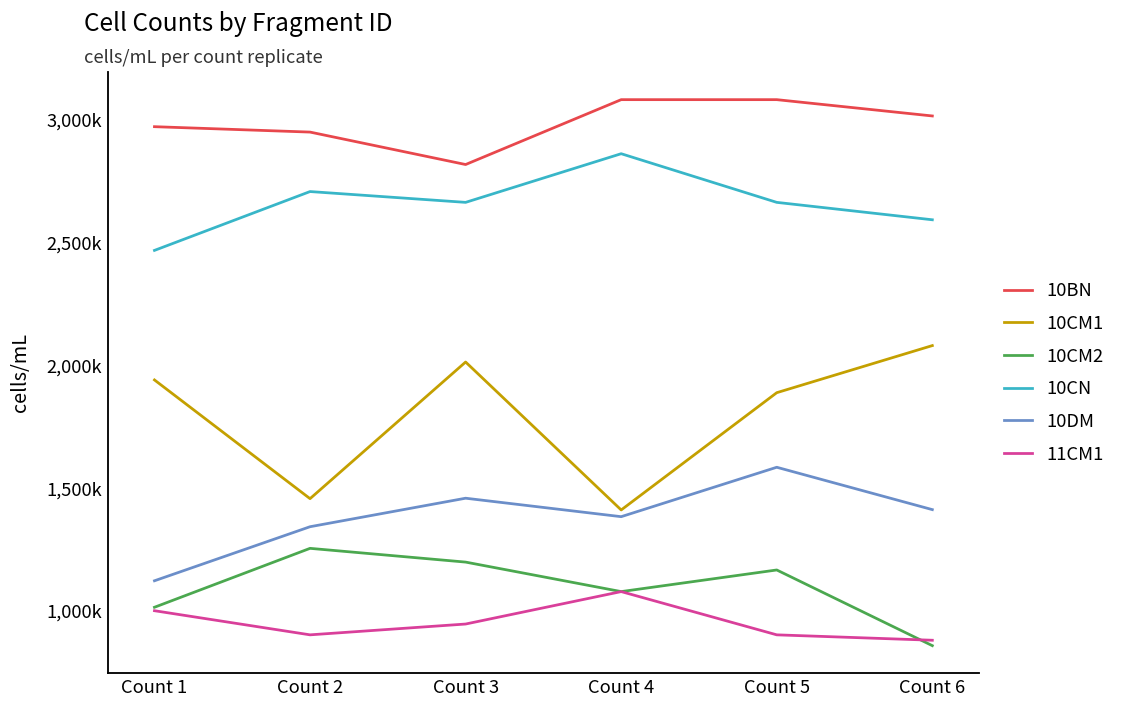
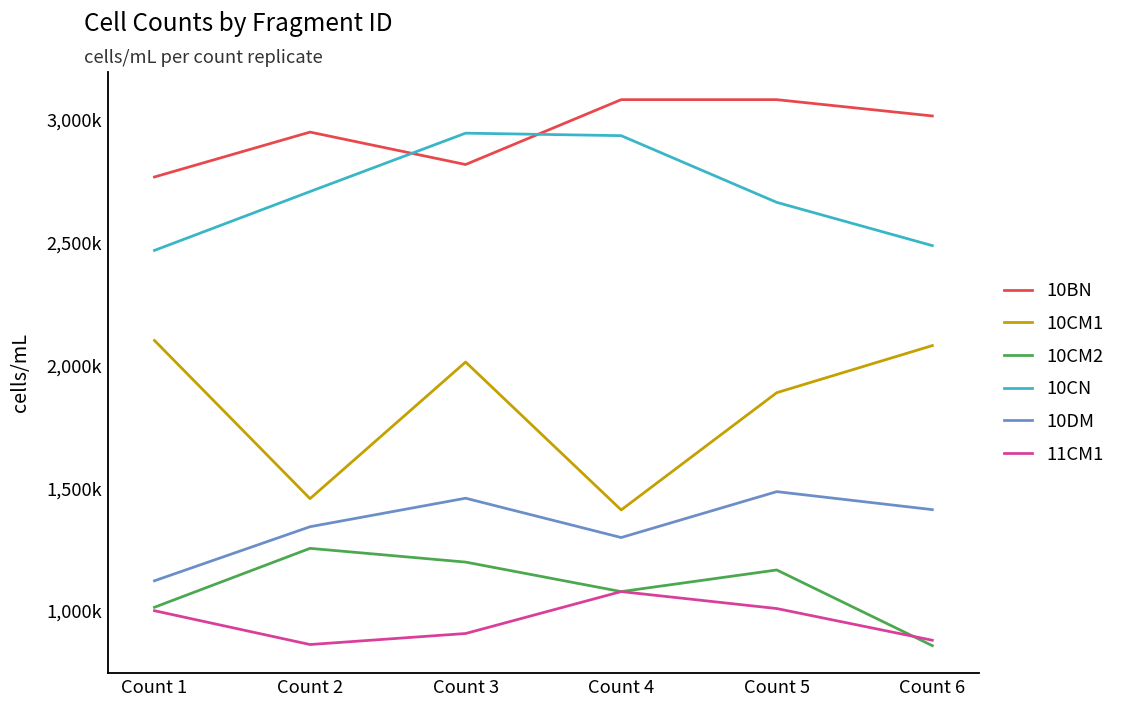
10BN, Count 1: 2,970,000 -> 2,770,000
10CM1, Count 1: 1,940,000 -> 2,100,000
11CM1, Count 2: 900,000 -> 860,000
10CN, Count 3: 2,660,000 -> 2,940,000
11CM1, Count 3: 950,000 -> 910,000
10CN, Count 4: 2,860,000 -> 2,930,000
10DM, Count 4: 1,380,000 -> 1,300,000
10DM, Count 5: 1,580,000 -> 1,480,000
11CM1, Count 5: 900,000 -> 1,010,000
10CN, Count 6: 2,590,000 -> 2,490,000
